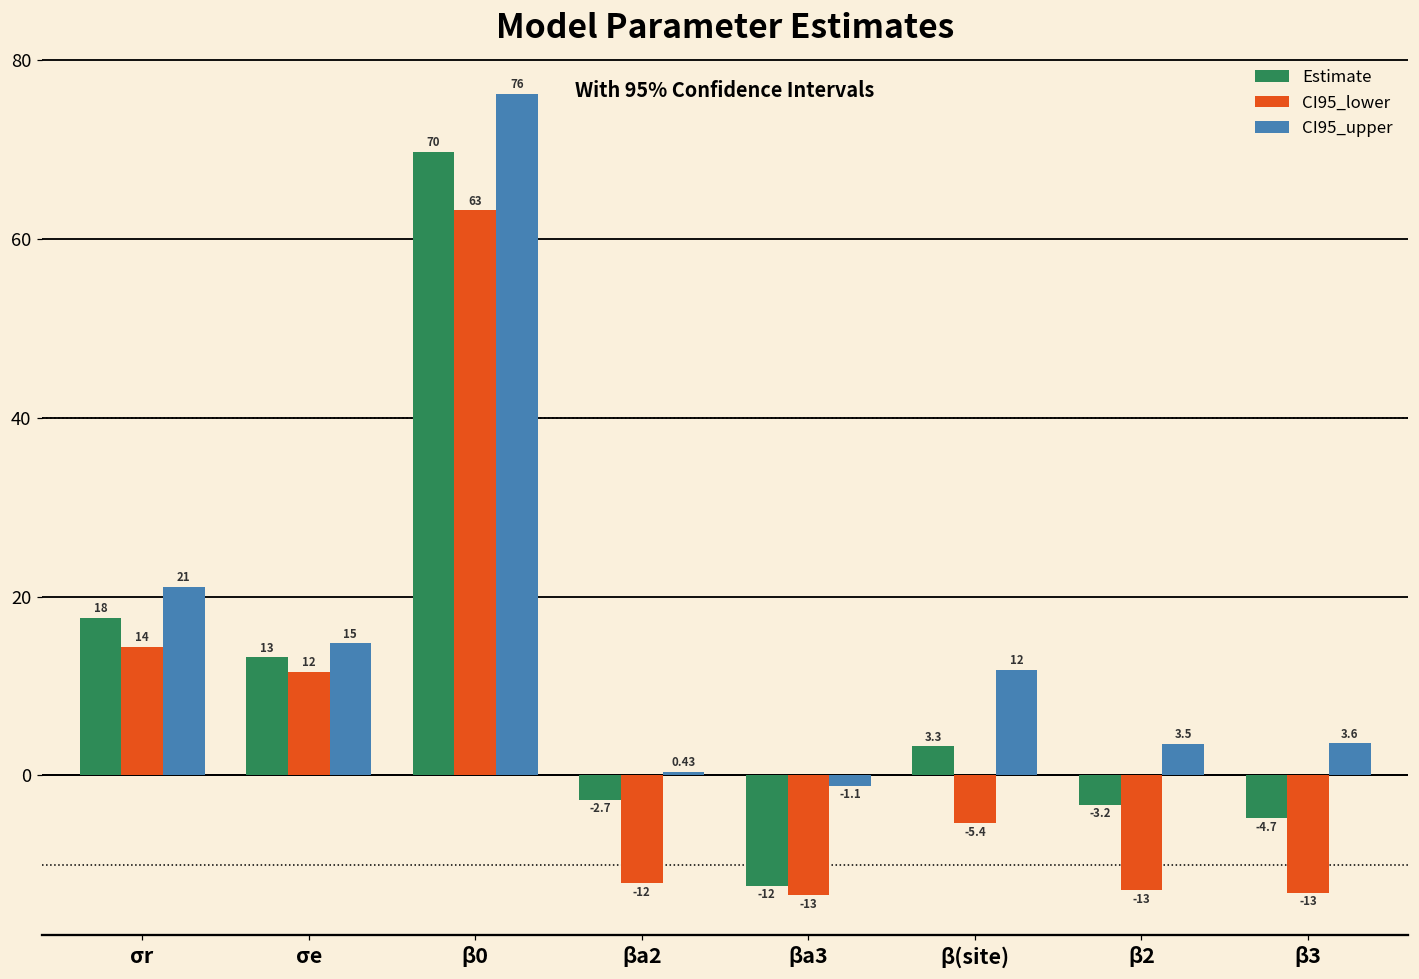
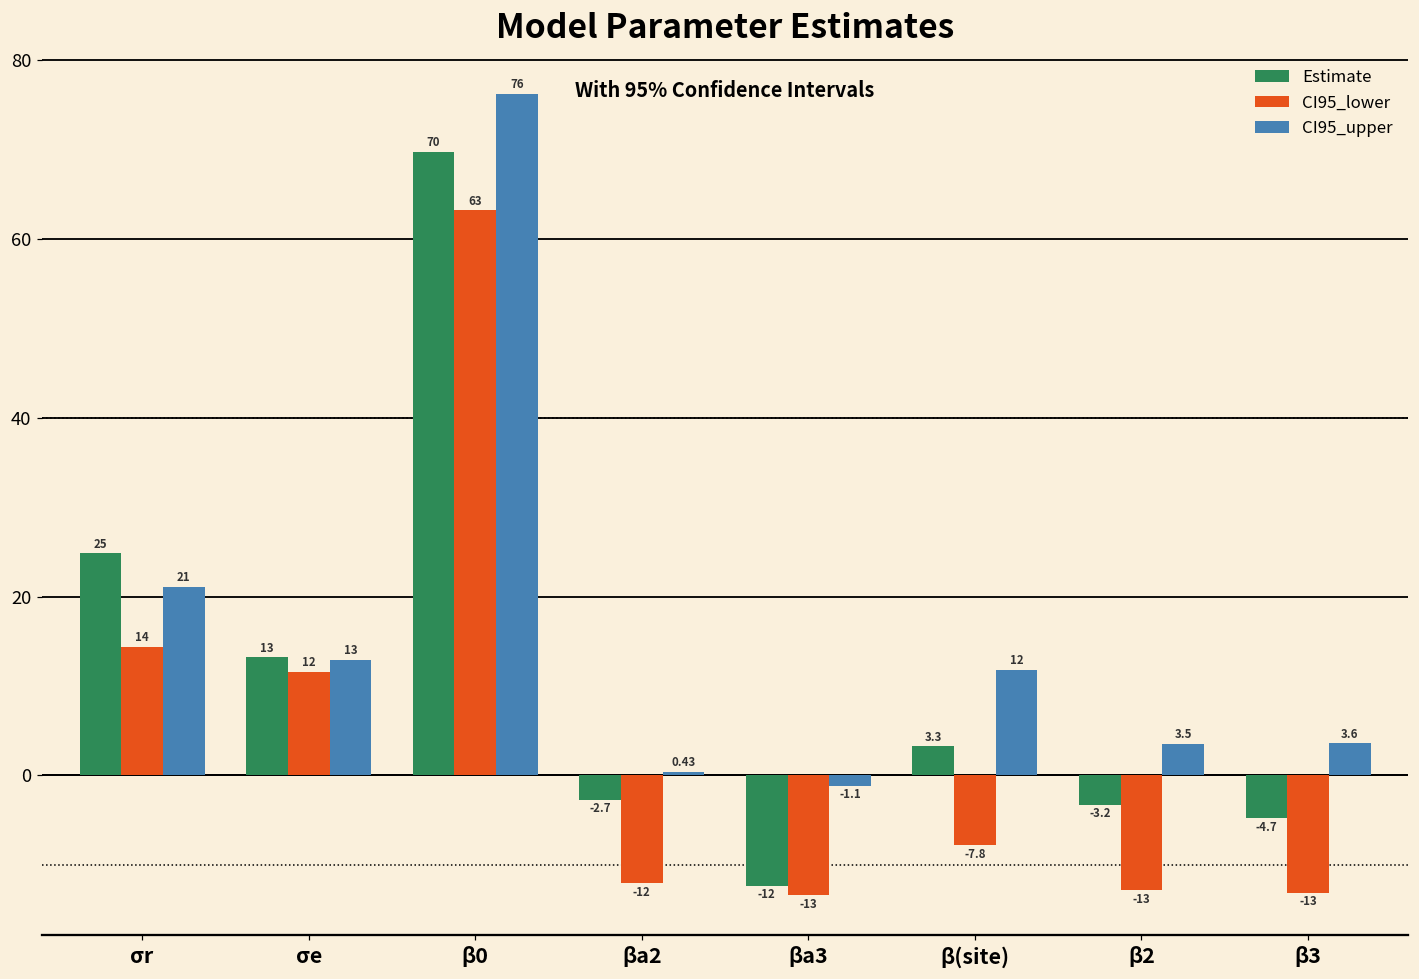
Estimate, σr: 18 -> 25
CI95_upper, σe: 15 -> 13
CI95_lower, β(site): -5.4 -> -7.8
